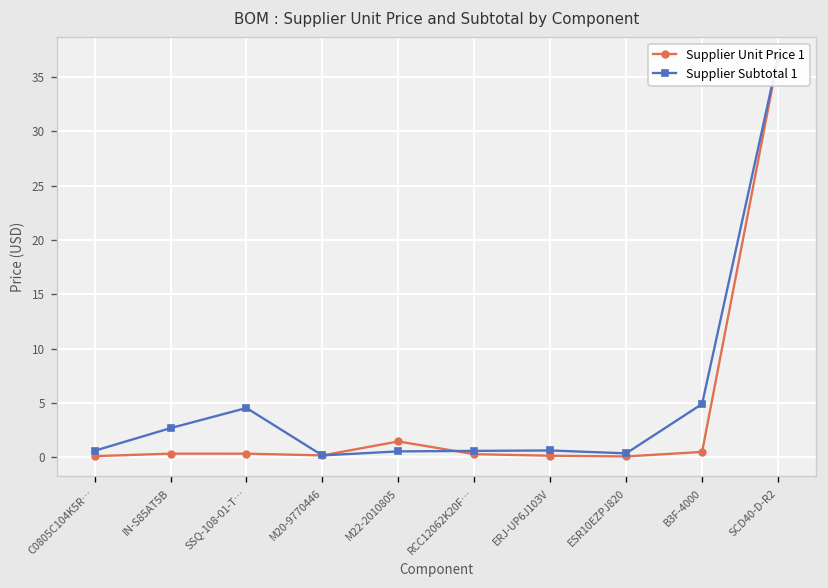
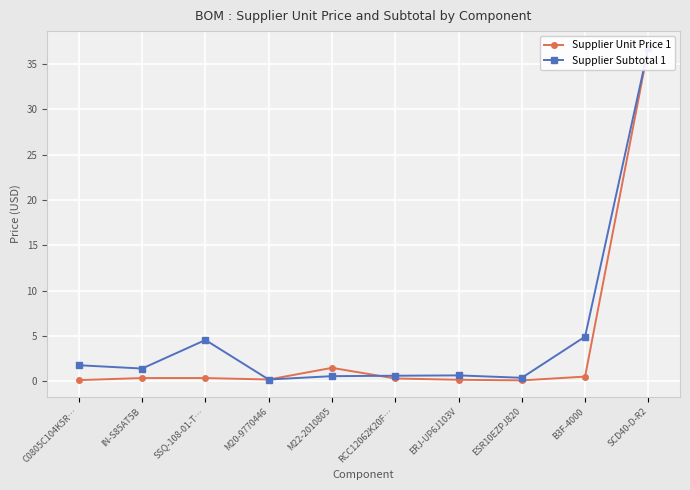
Supplier Subtotal 1, C0805C104K5R…: 1 -> 2
Supplier Subtotal 1, IN-S85AT5B: 3 -> 1
